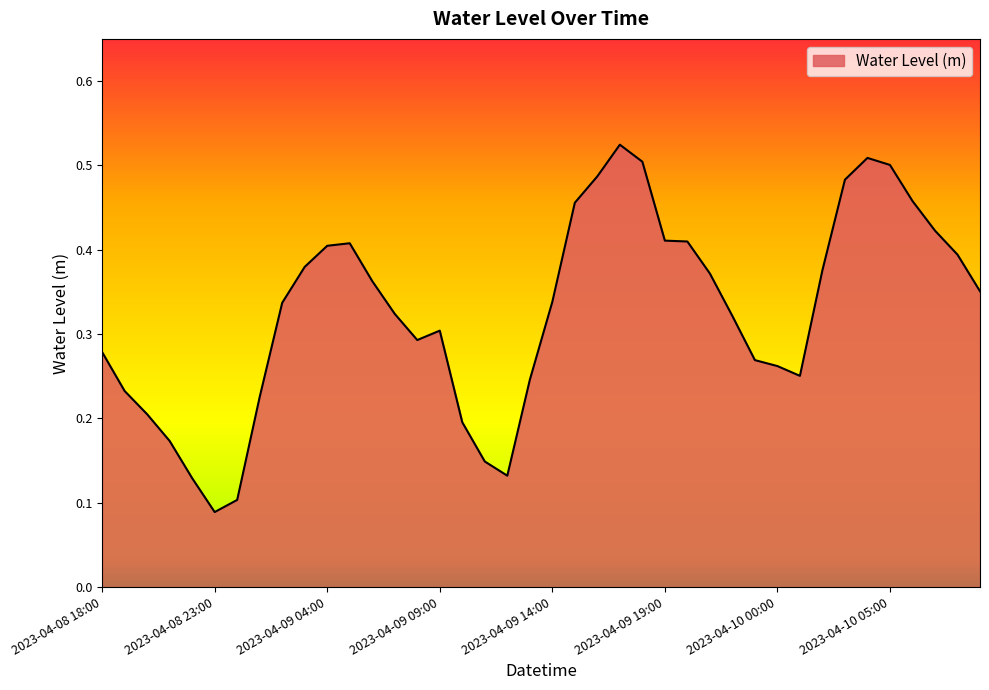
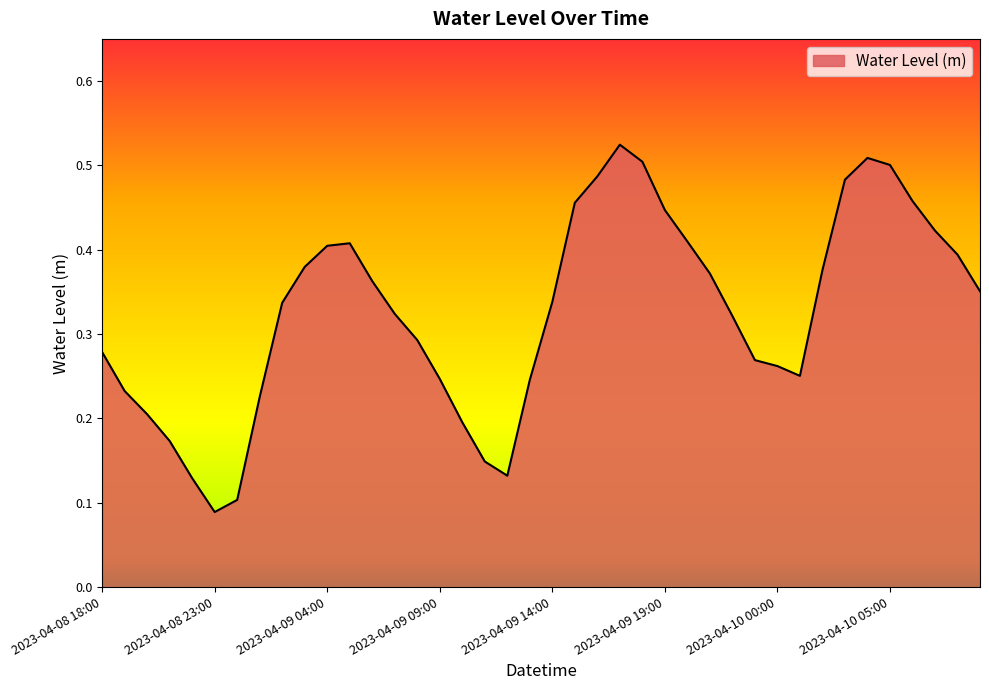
2023-04-09 09:00: 0.30 -> 0.25
2023-04-09 19:00: 0.41 -> 0.45
